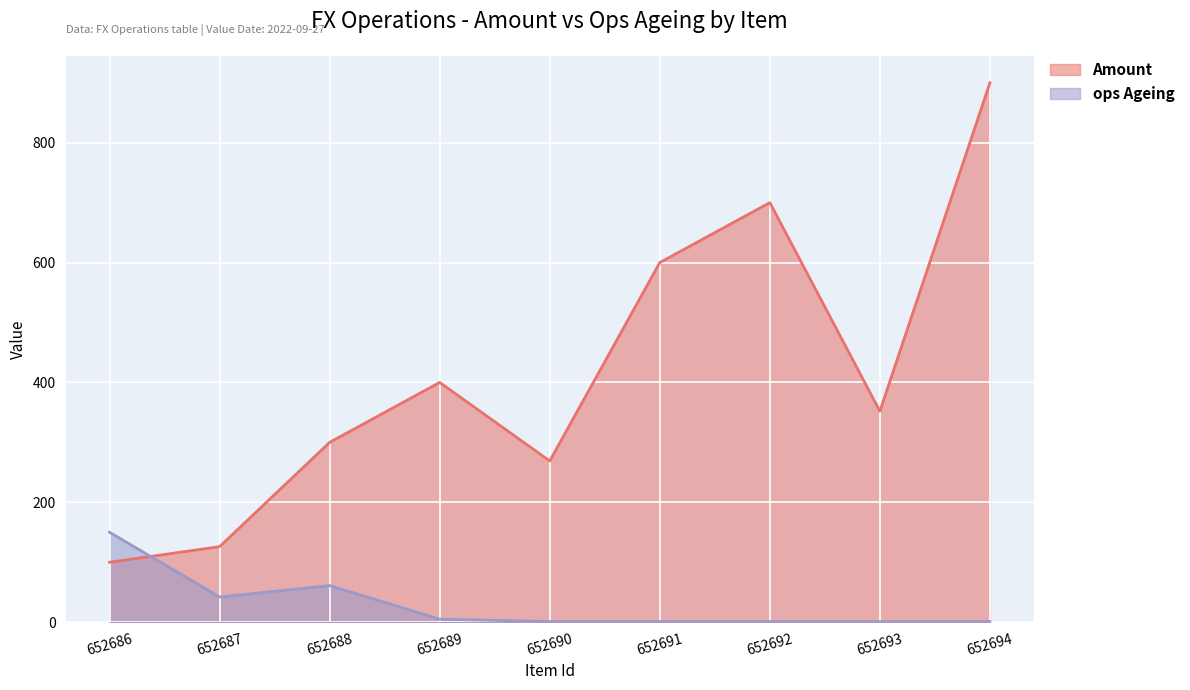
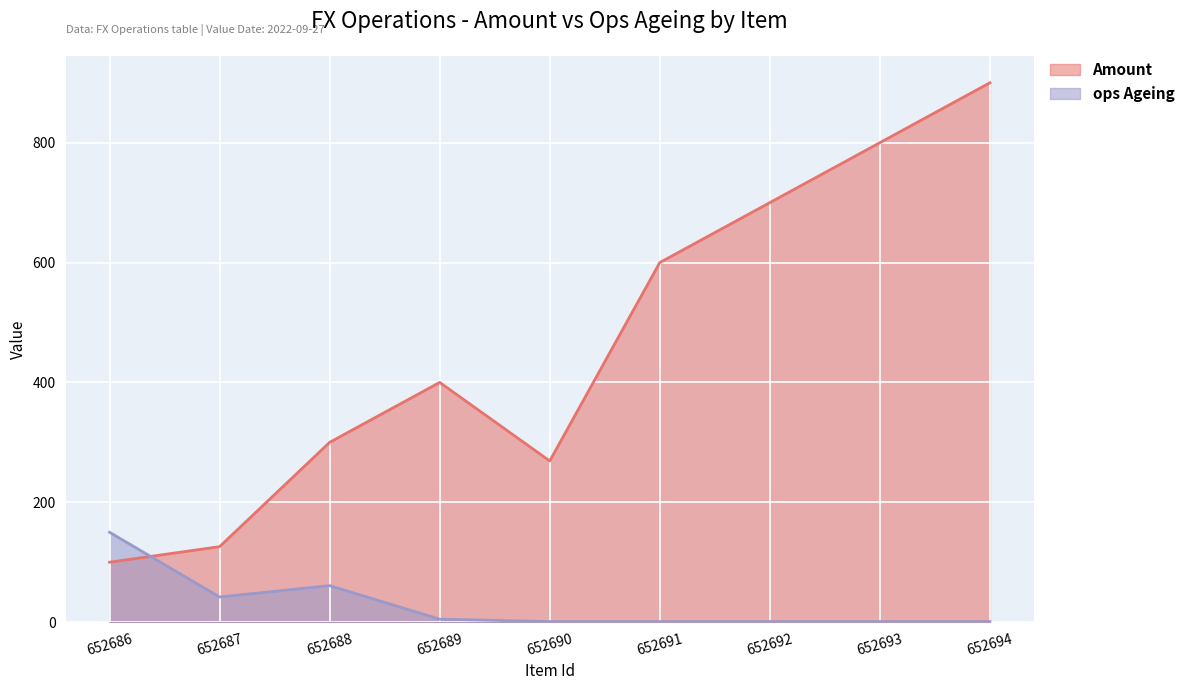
Amount, 652693: 350 -> 800
